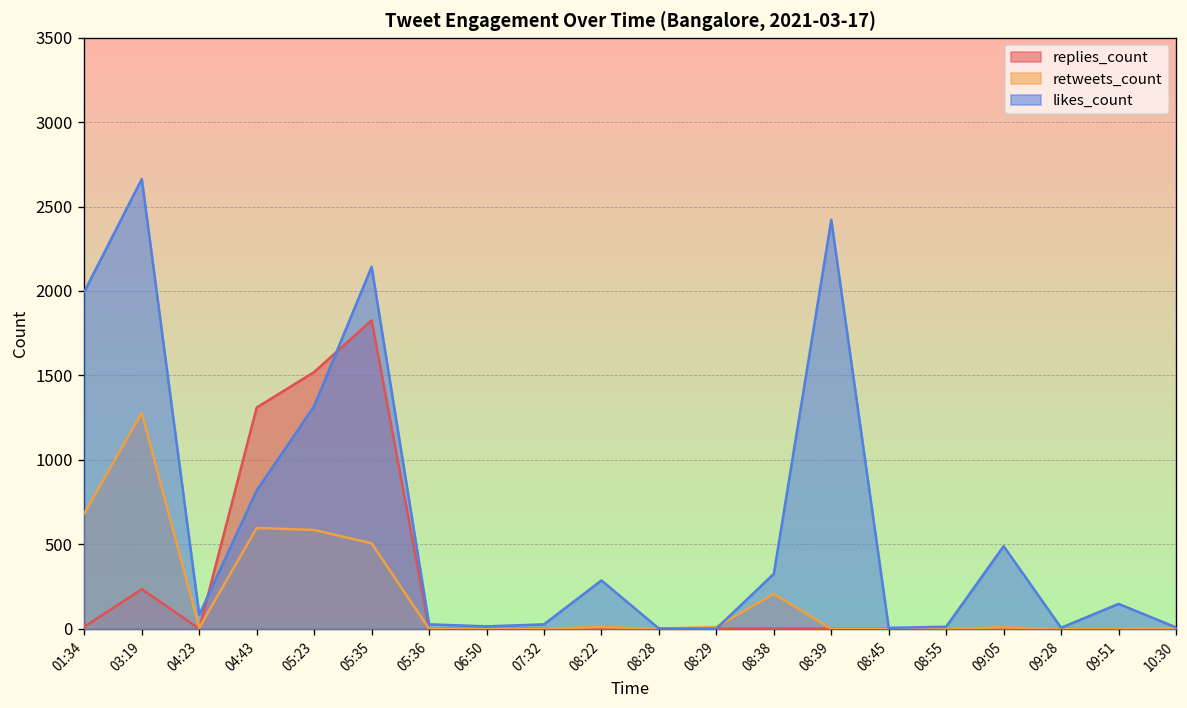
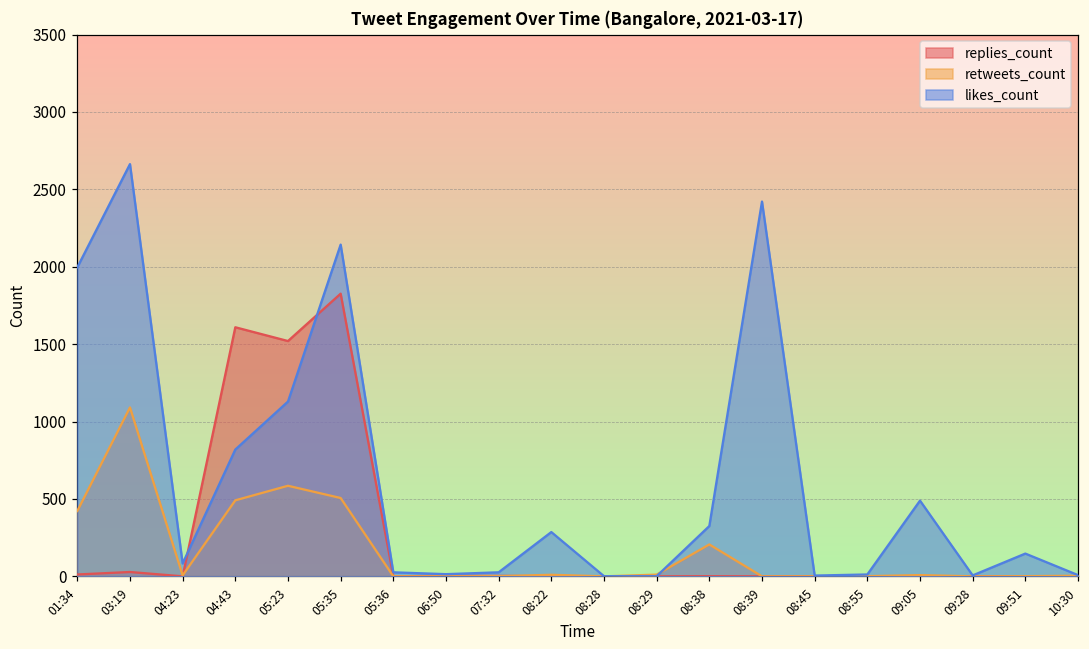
retweets_count, 01:34: 680 -> 420
replies_count, 03:19: 230 -> 30
retweets_count, 03:19: 1280 -> 1090
replies_count, 04:43: 1310 -> 1610
retweets_count, 04:43: 600 -> 490
likes_count, 05:23: 1320 -> 1130
